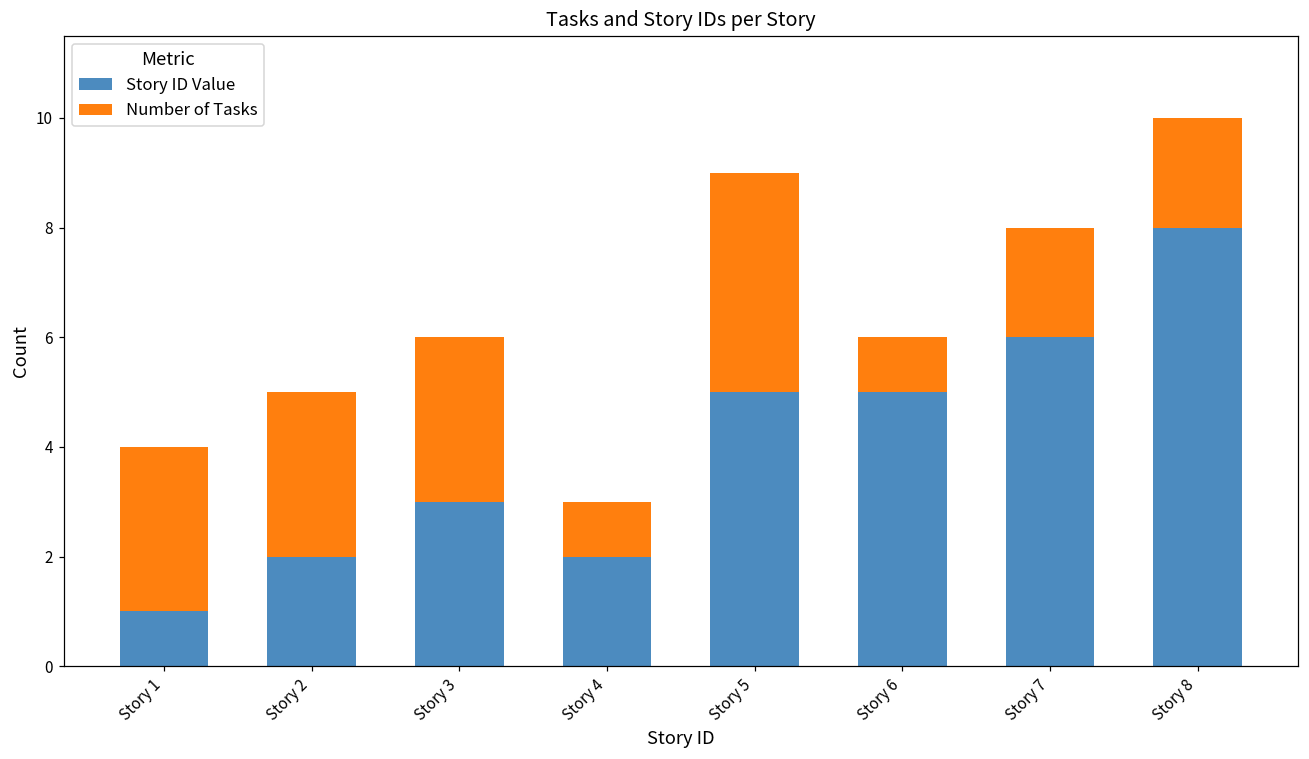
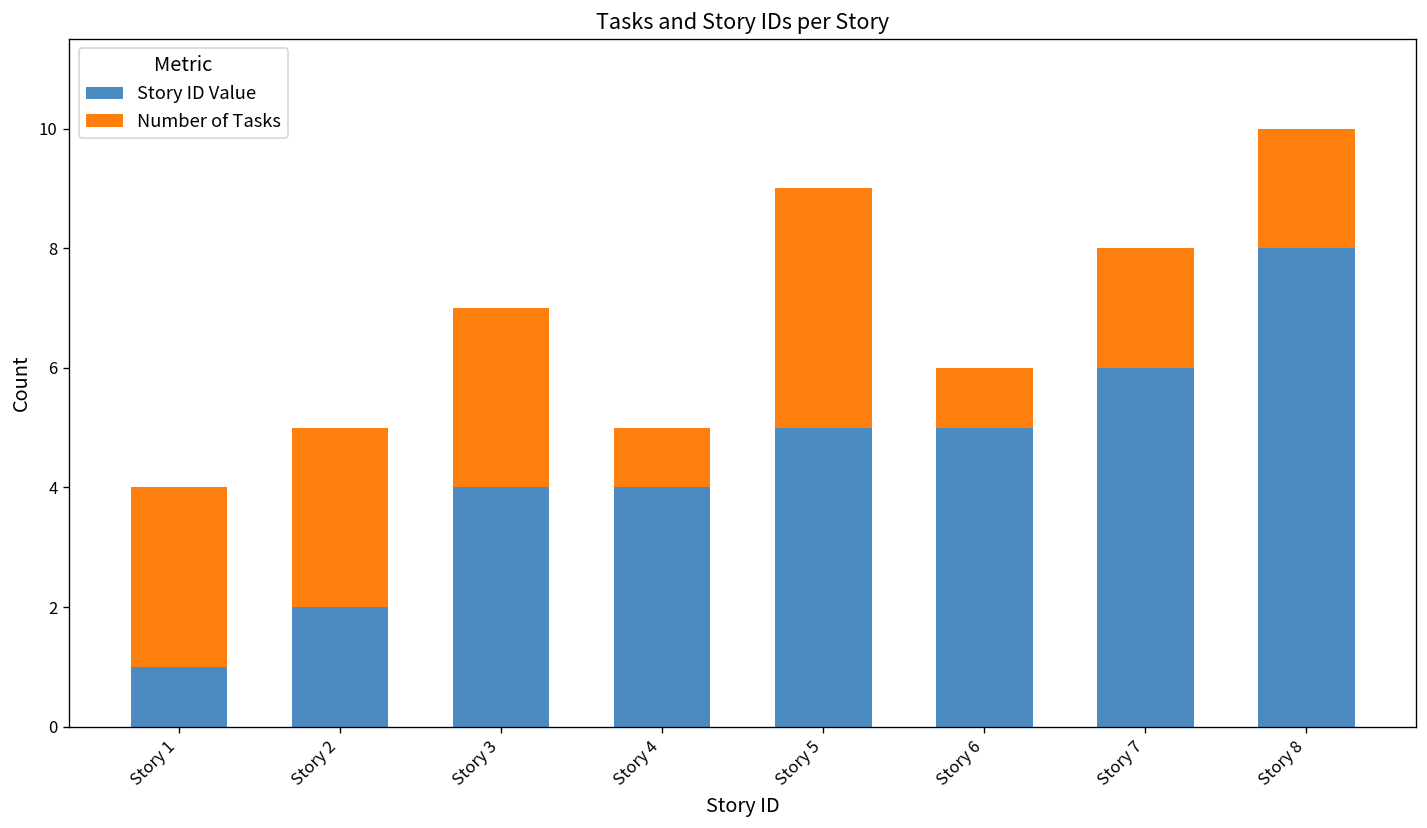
Story ID Value, Story 3: 3 -> 4
Story ID Value, Story 4: 2 -> 4
